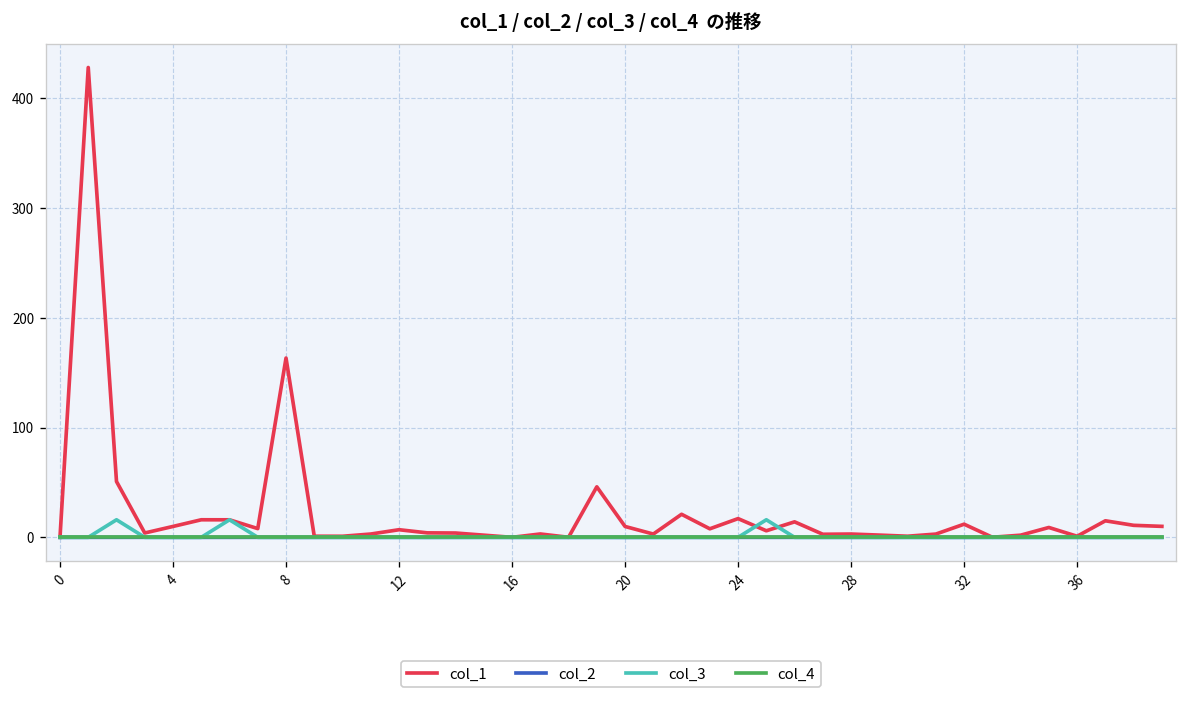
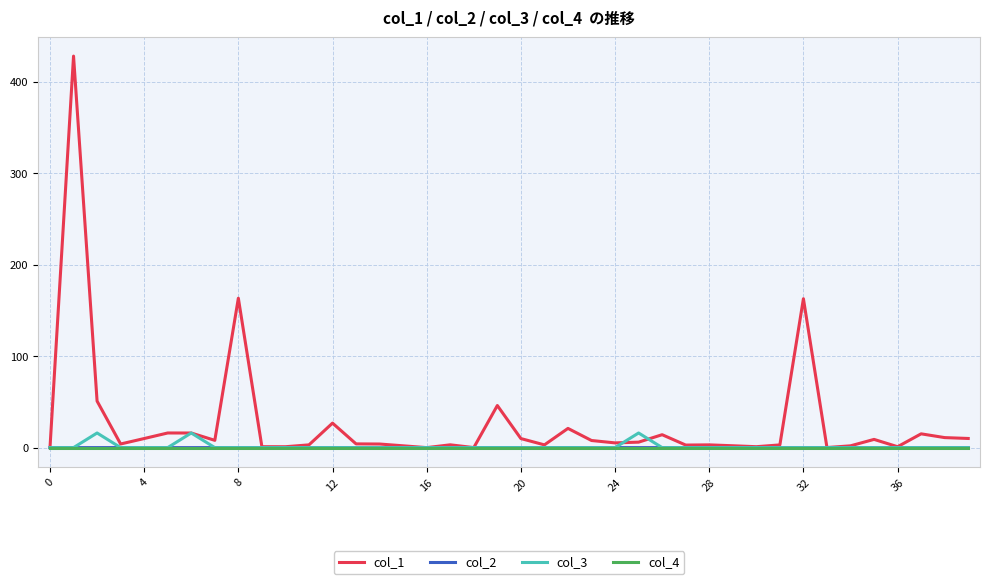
col_1, 12: 10 -> 30
col_1, 24: 20 -> 10
col_1, 32: 10 -> 160
